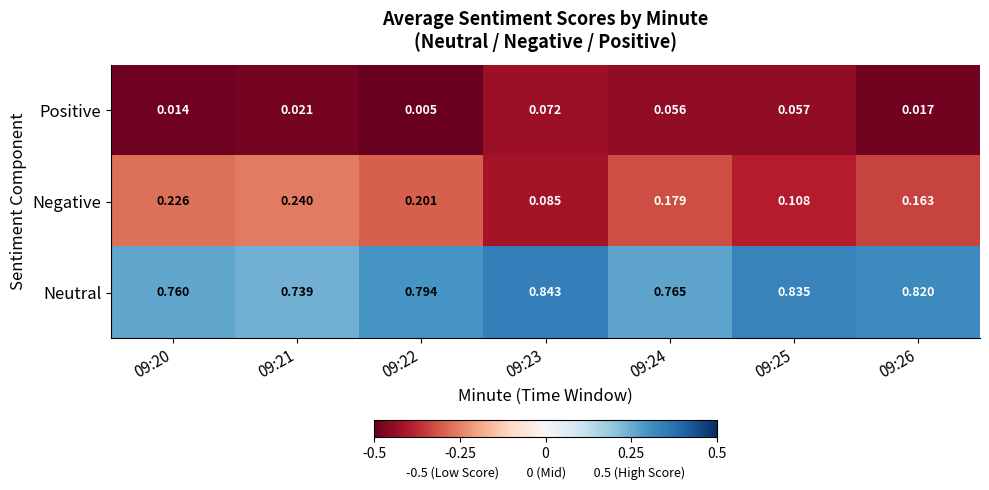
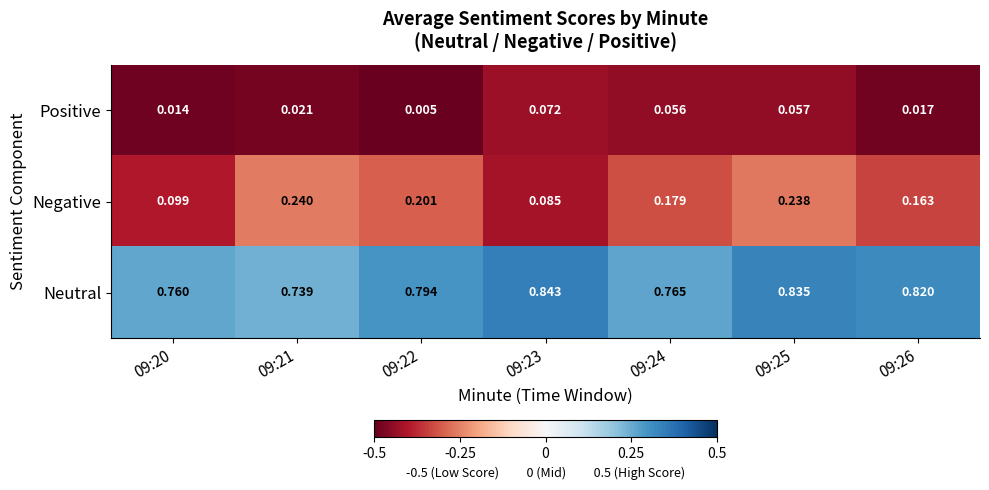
Negative, 09:20: 0.226 -> 0.099
Negative, 09:25: 0.108 -> 0.238
